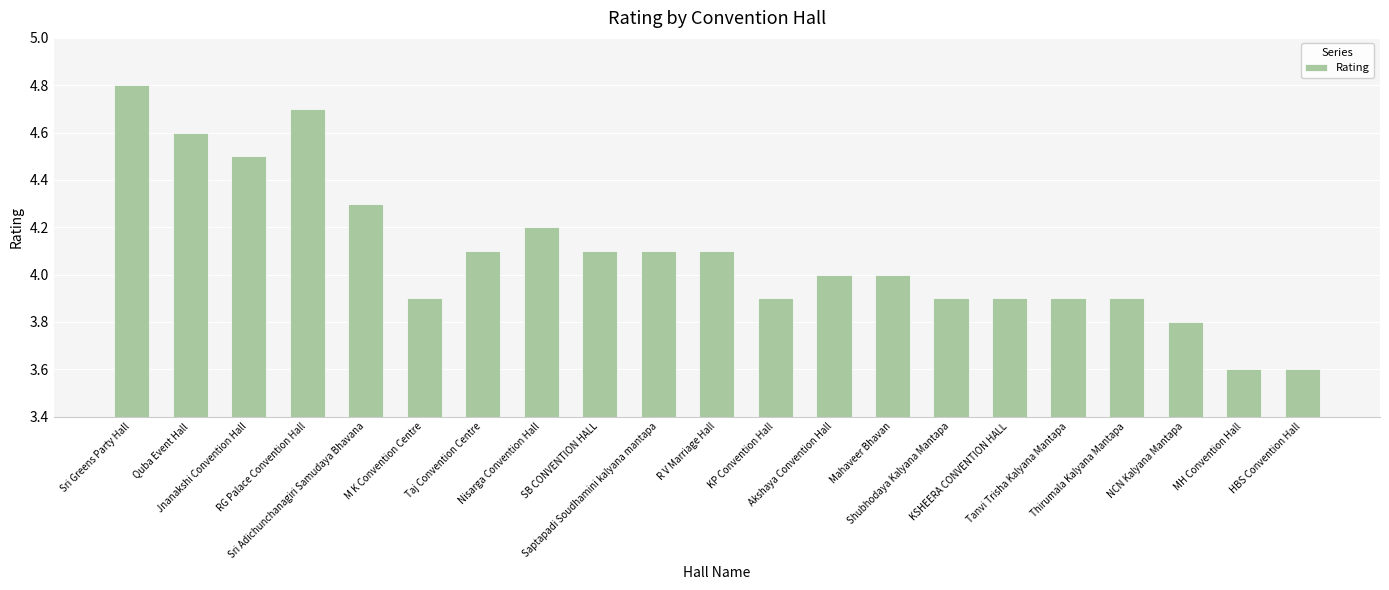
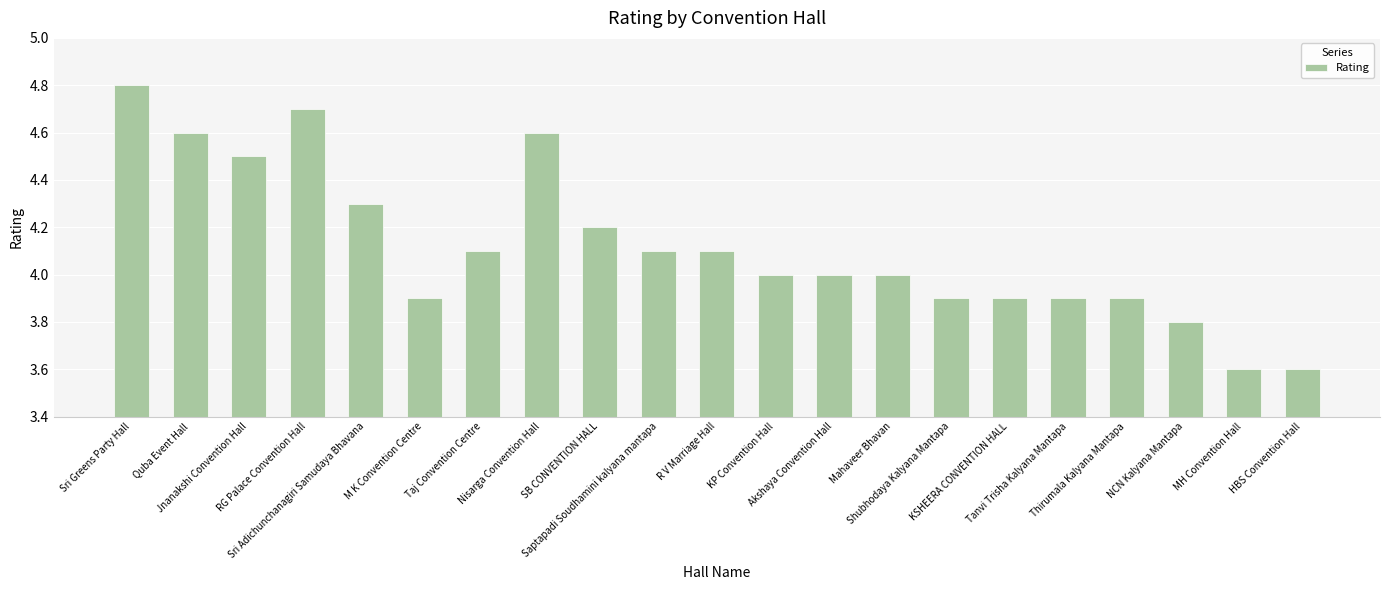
Nisarga Convention Hall: 4.2 -> 4.6
SB CONVENTION HALL: 4.1 -> 4.2
KP Convention Hall: 3.9 -> 4.0
